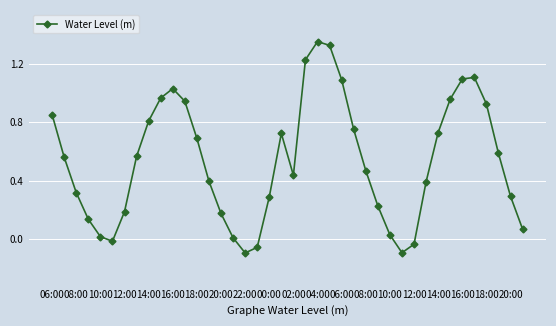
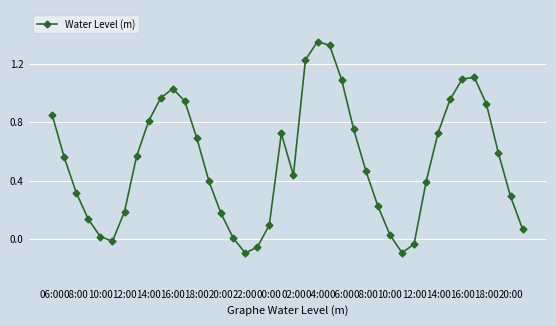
00:00: 0.29 -> 0.09
